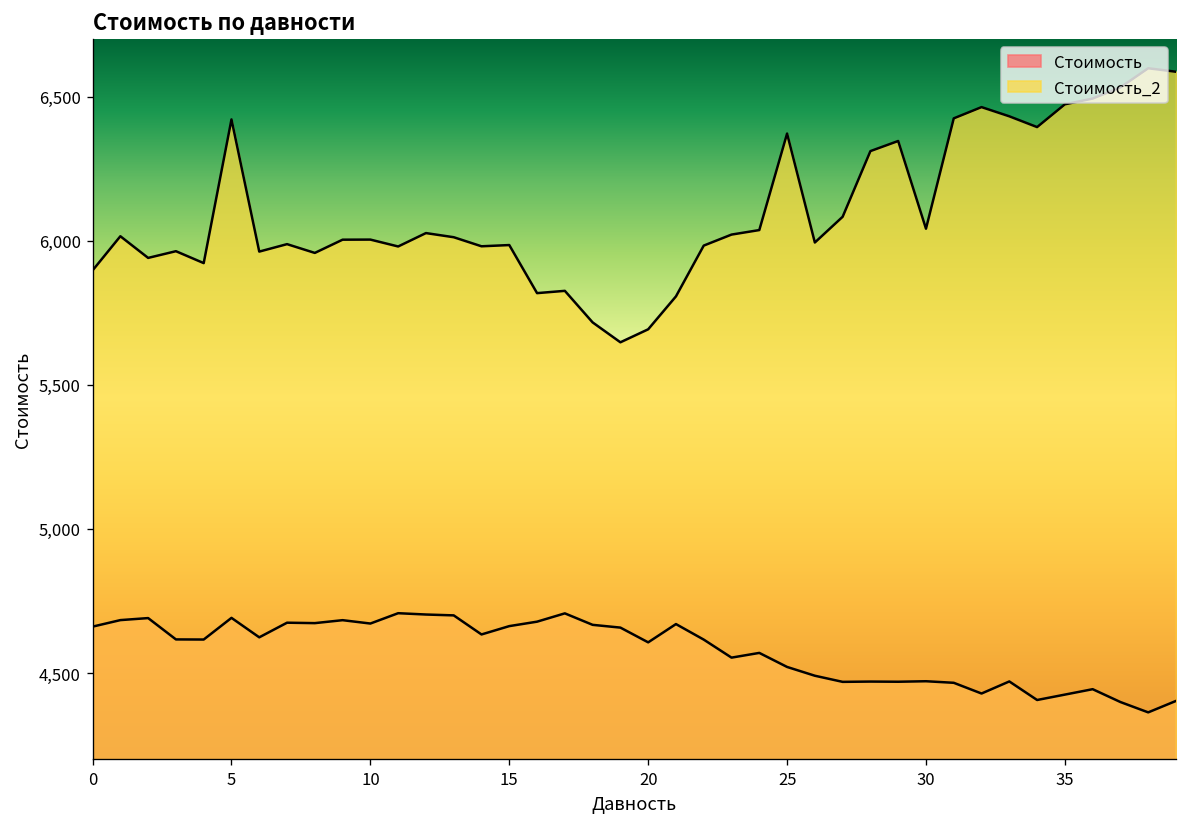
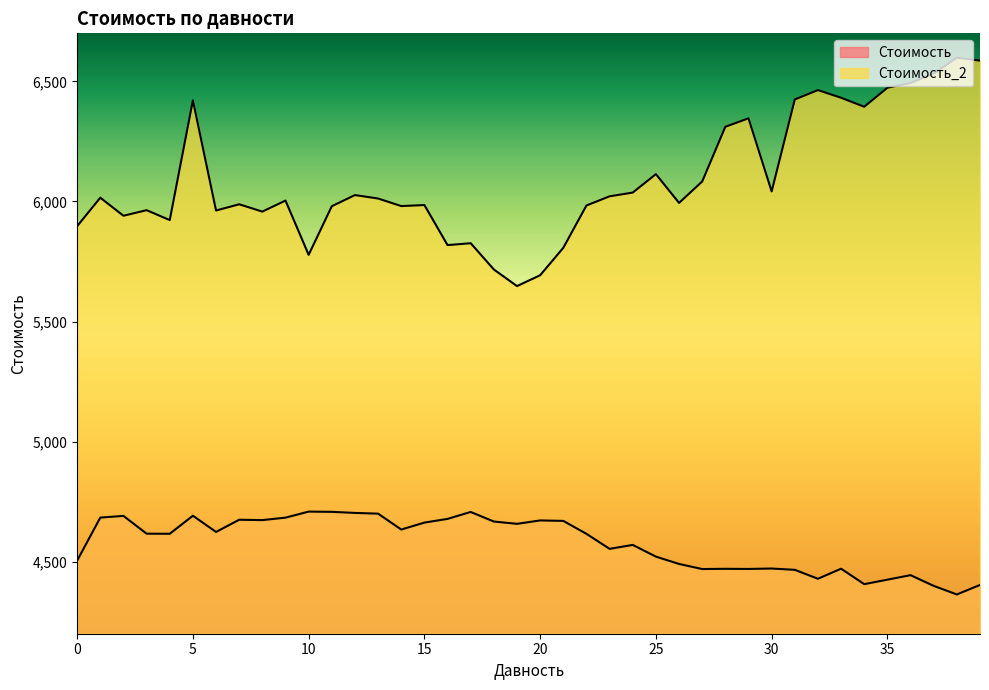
Стоимость, 0: 4,660 -> 4,500
Стоимость, 10: 4,670 -> 4,710
Стоимость_2, 10: 6,000 -> 5,780
Стоимость, 20: 4,610 -> 4,670
Стоимость_2, 25: 6,370 -> 6,110
